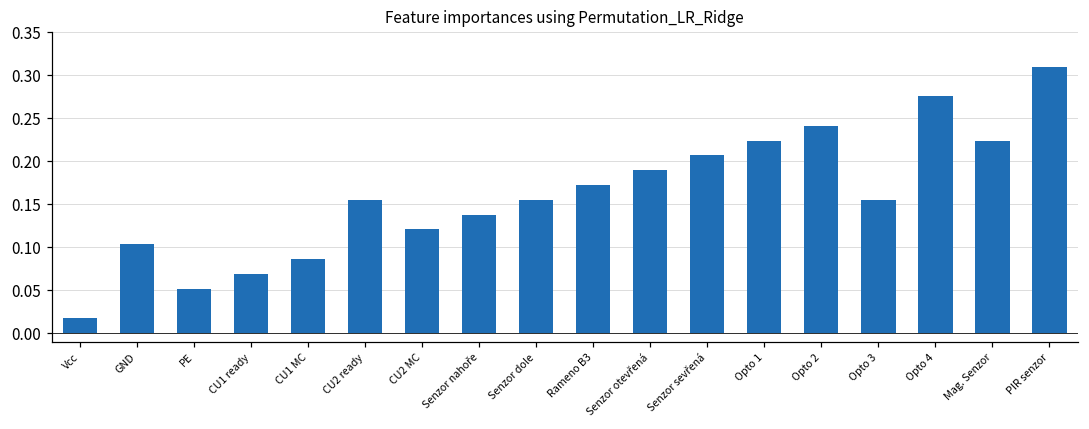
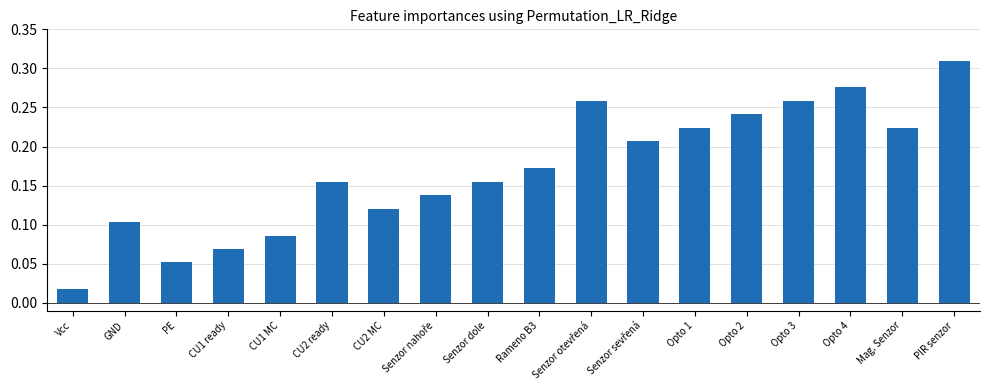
Senzor otevřená: 0.19 -> 0.26
Opto 3: 0.16 -> 0.26
